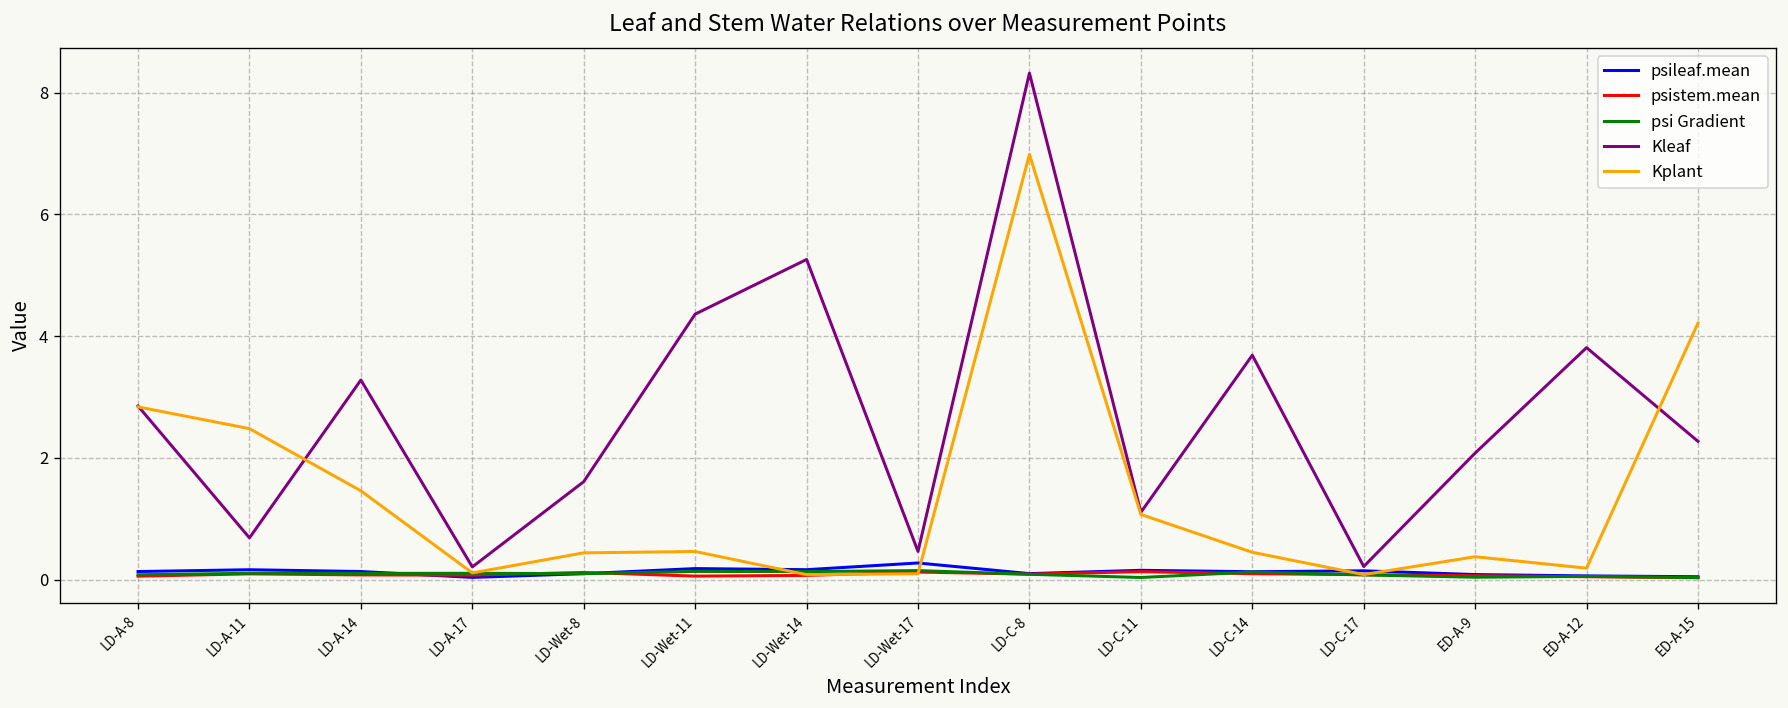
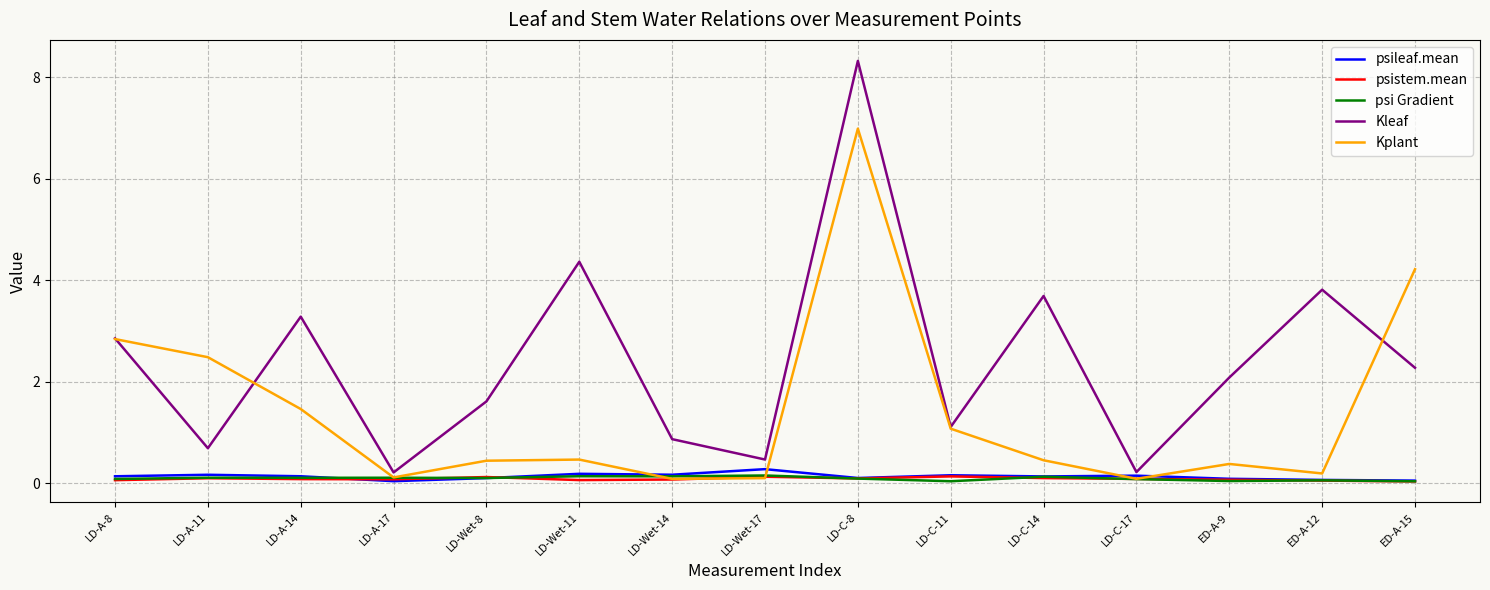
Kleaf, LD-Wet-14: 5.3 -> 0.9
